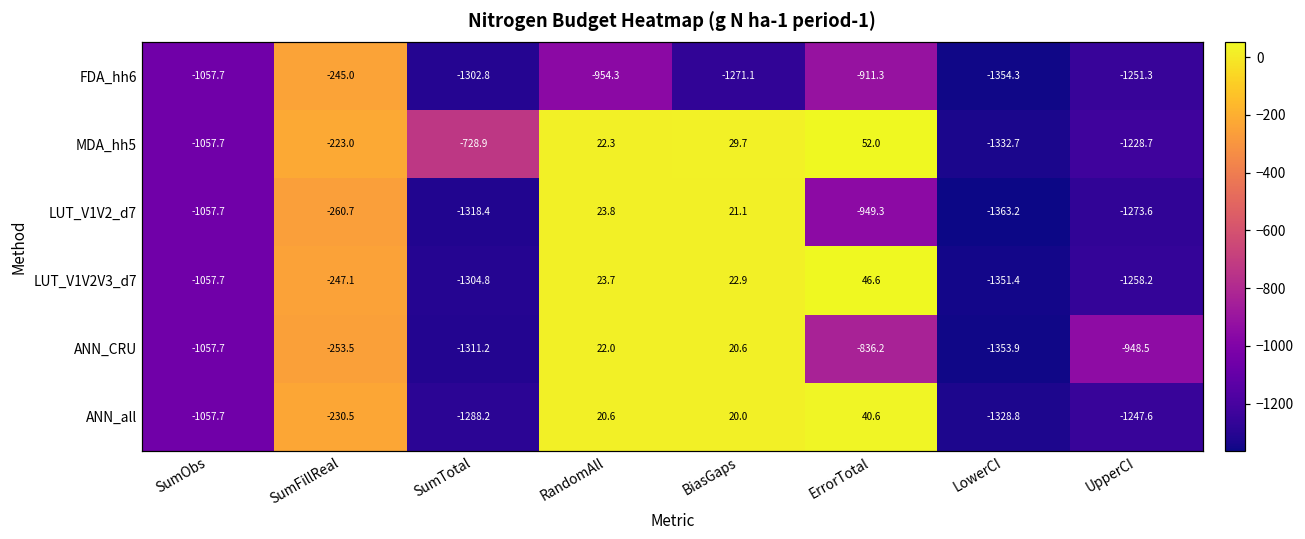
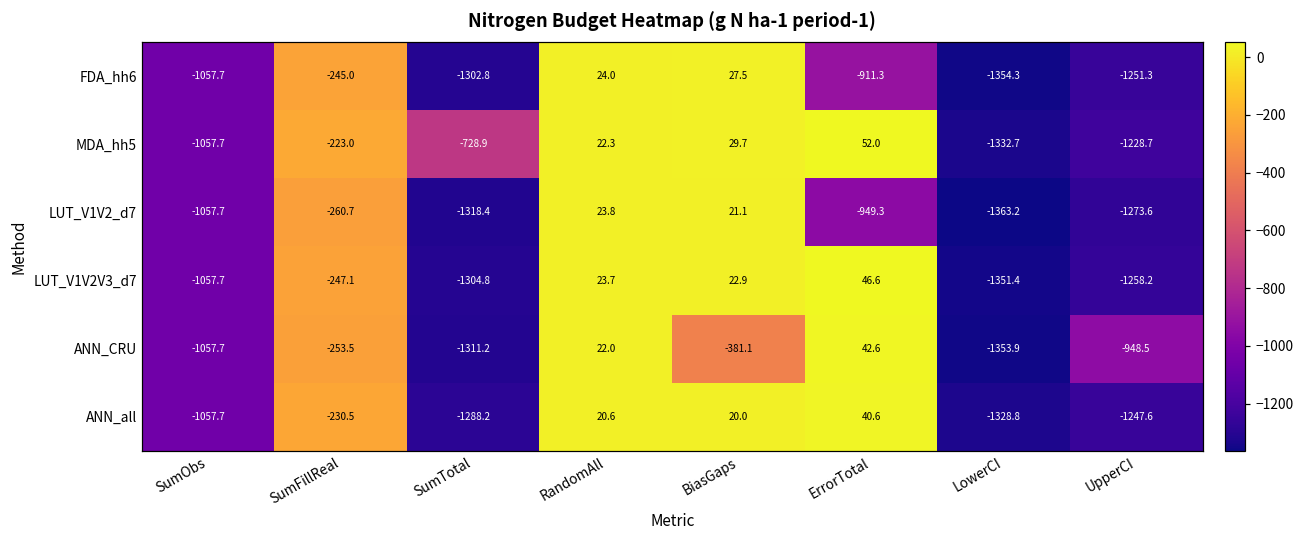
FDA_hh6, RandomAll: -954.3 -> 24.0
FDA_hh6, BiasGaps: -1271.1 -> 27.5
ANN_CRU, BiasGaps: 20.6 -> -381.1
ANN_CRU, ErrorTotal: -836.2 -> 42.6
